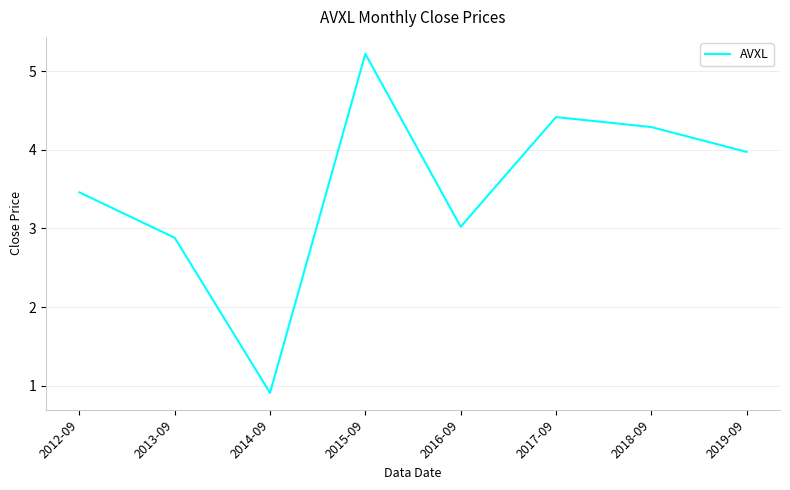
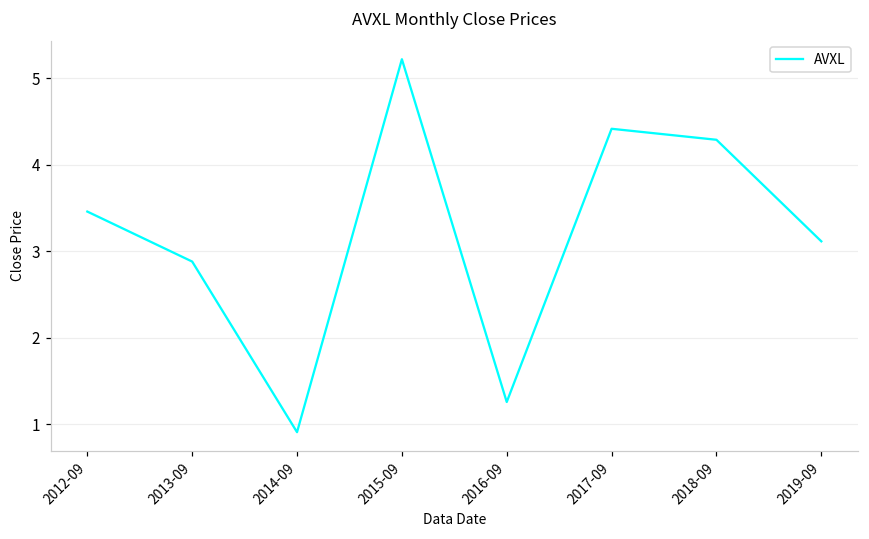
2016-09: 3.0 -> 1.3
2019-09: 4.0 -> 3.1
